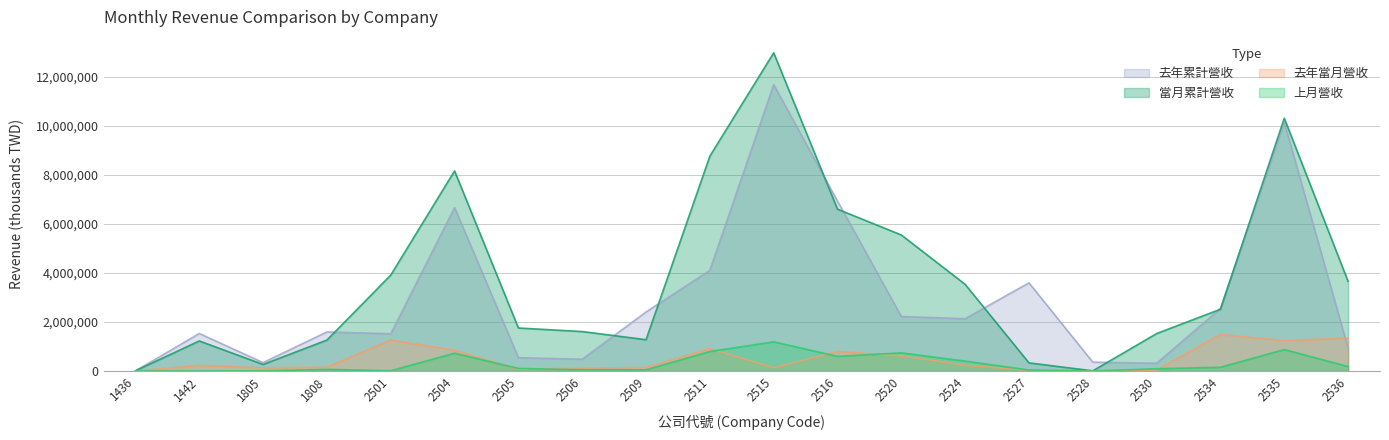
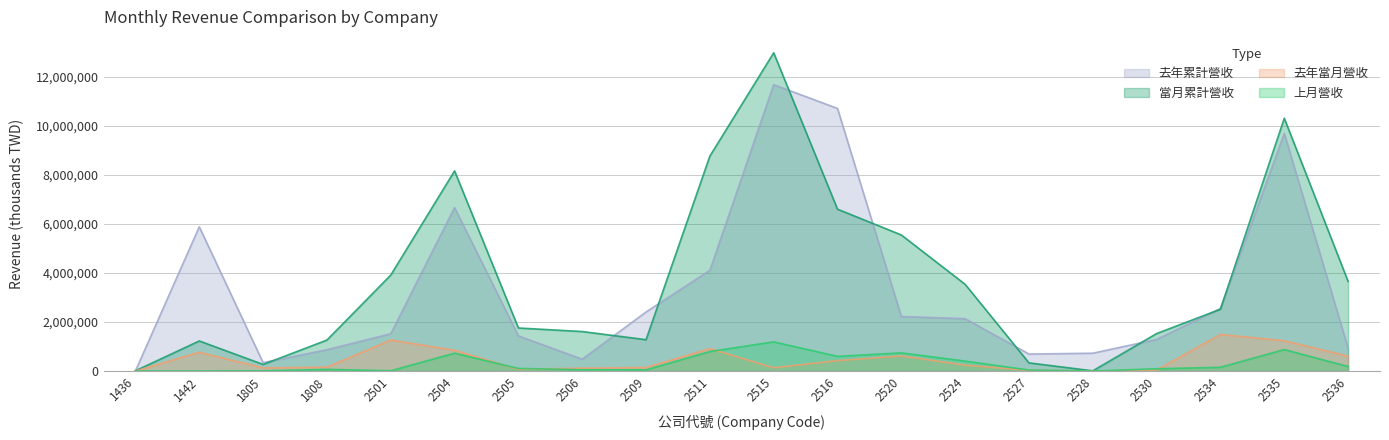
去年累計營收, 1442: 1,500,000 -> 5,900,000
去年當月營收, 1442: 200,000 -> 800,000
去年累計營收, 1808: 1,600,000 -> 900,000
去年累計營收, 2505: 500,000 -> 1,400,000
去年累計營收, 2516: 6,900,000 -> 10,700,000
去年當月營收, 2516: 800,000 -> 400,000
去年累計營收, 2527: 3,600,000 -> 700,000
去年累計營收, 2528: 400,000 -> 700,000
去年累計營收, 2530: 300,000 -> 1,300,000
去年累計營收, 2535: 10,100,000 -> 9,700,000
去年當月營收, 2536: 1,300,000 -> 600,000
